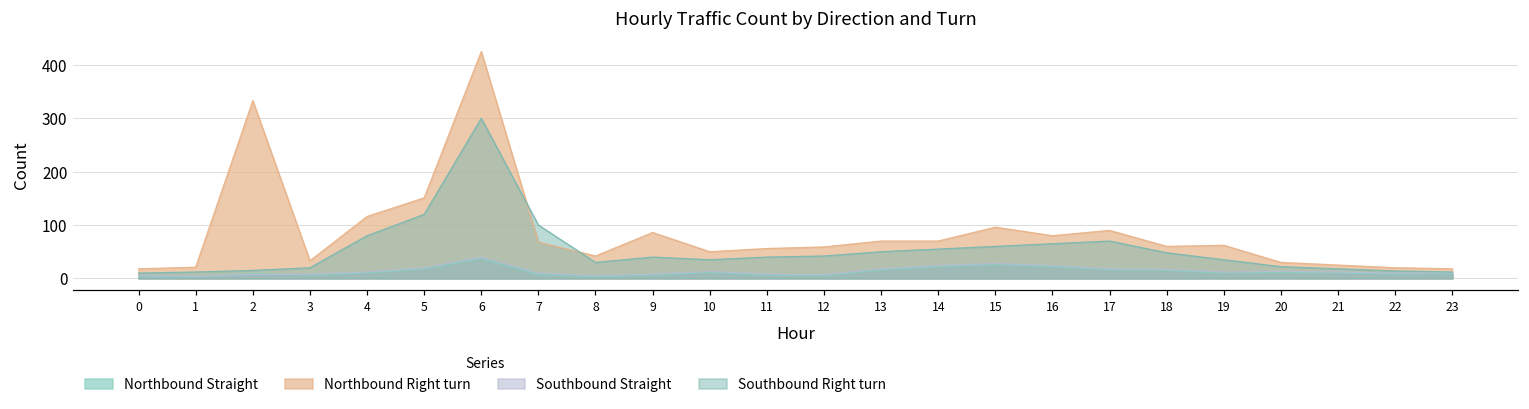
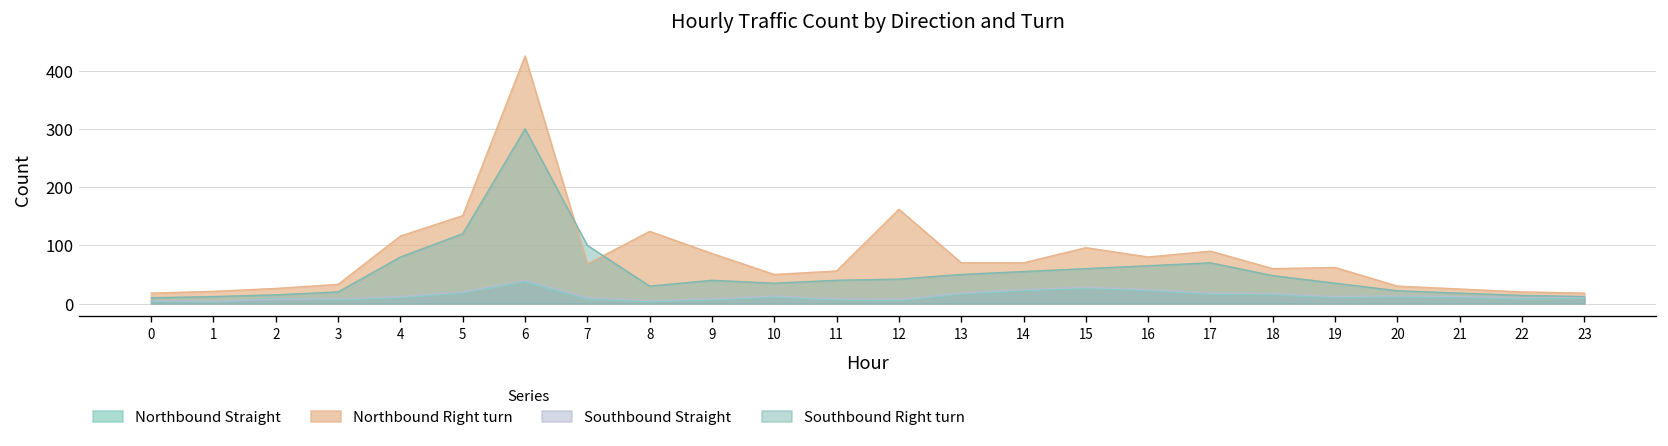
Northbound Right turn, 2: 330 -> 30
Northbound Right turn, 8: 40 -> 120
Northbound Right turn, 12: 60 -> 160
